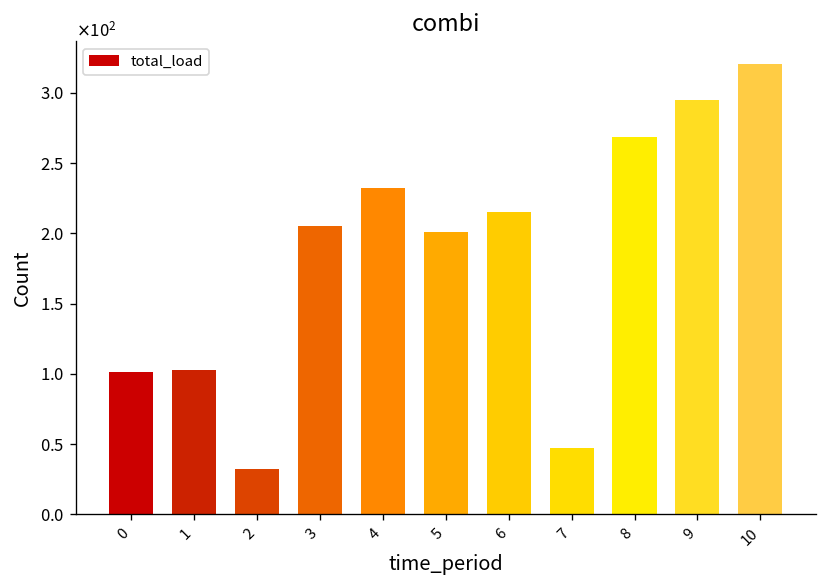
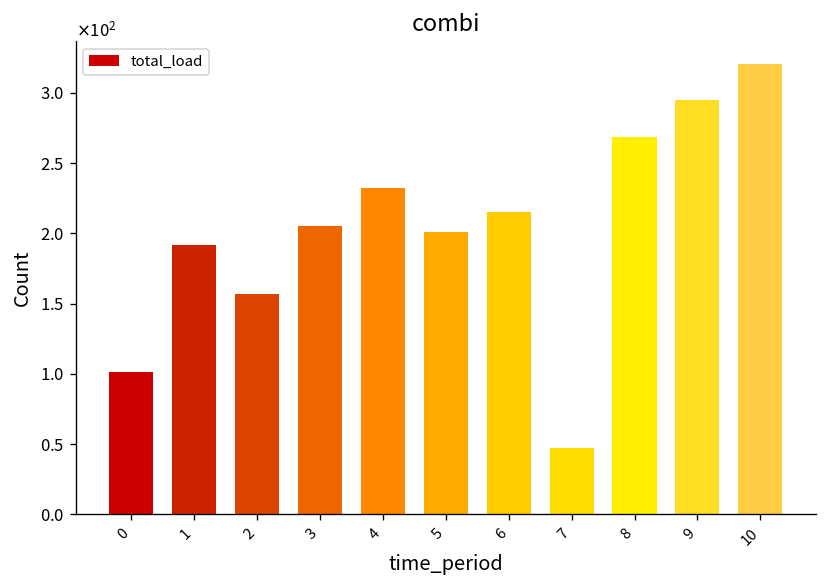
1: 103 -> 192
2: 32 -> 157
